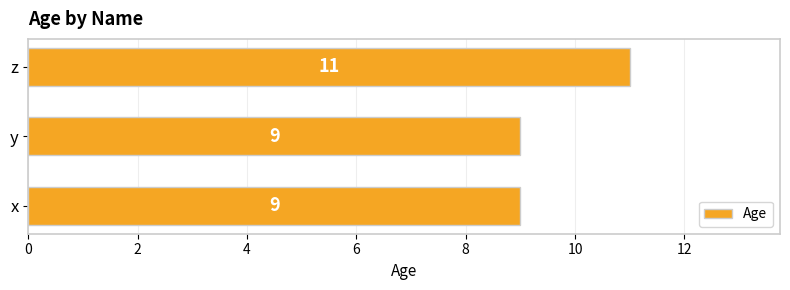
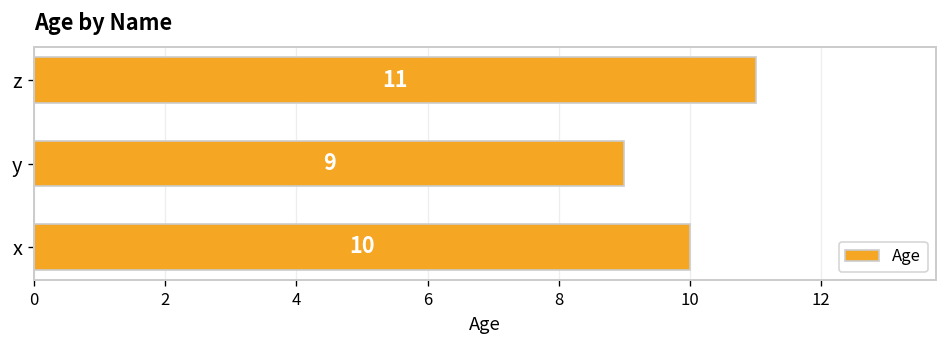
x: 9 -> 10
